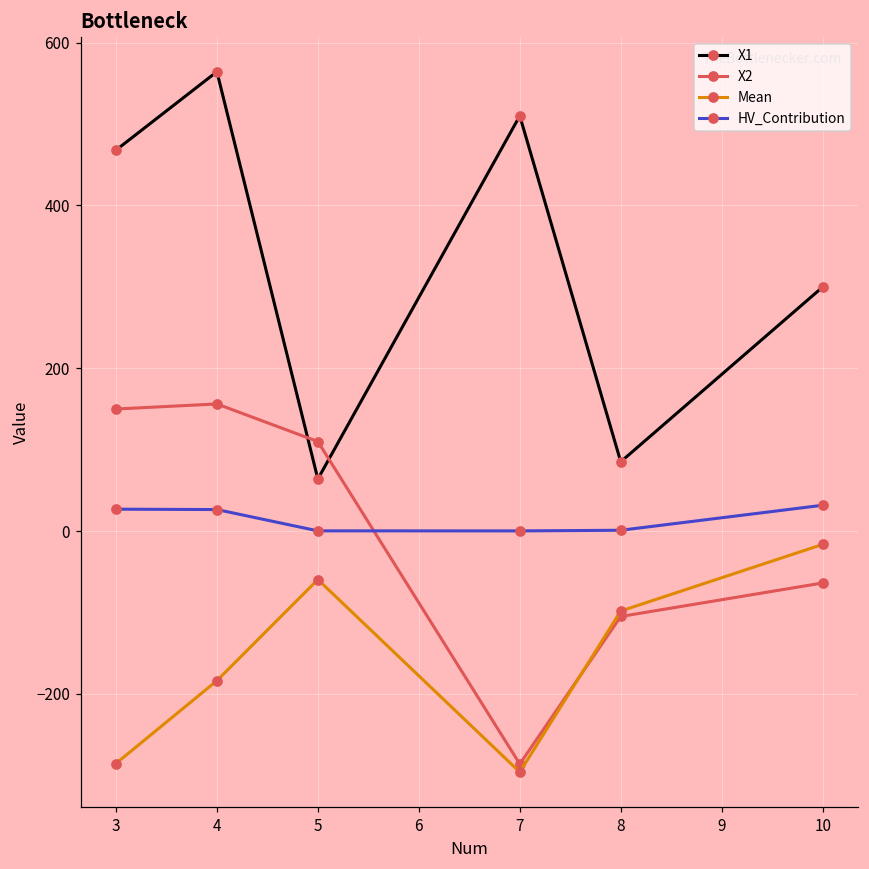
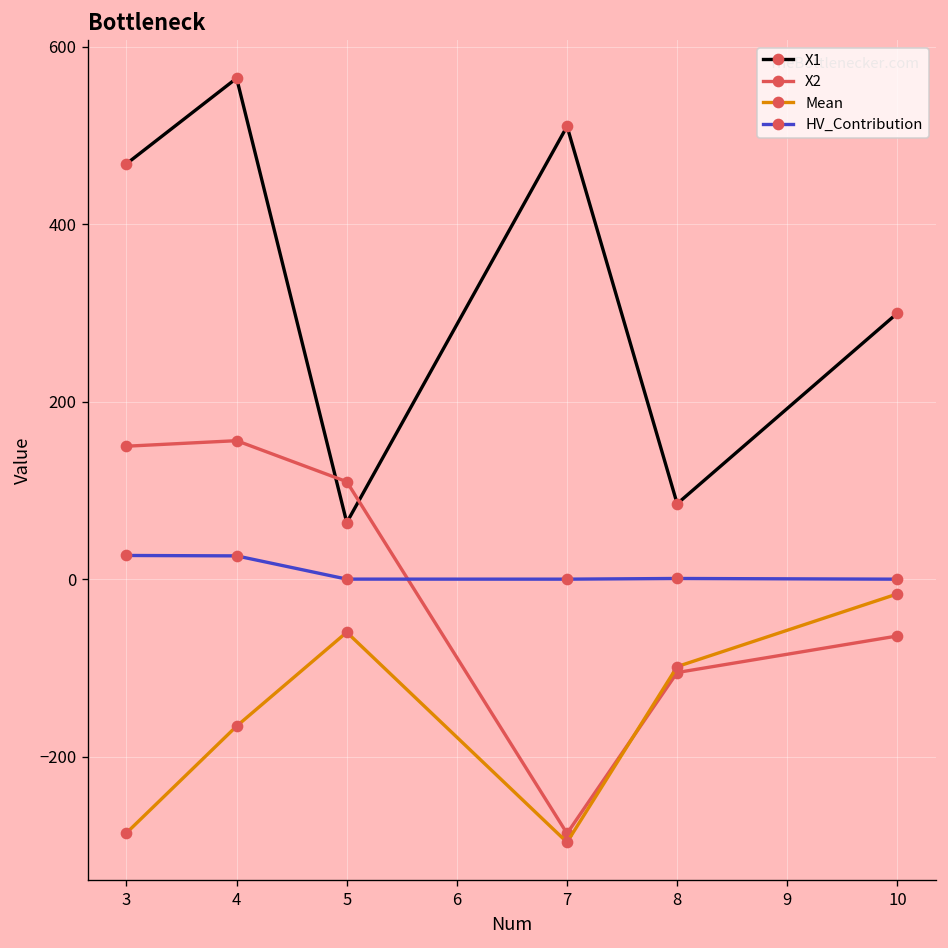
Mean, 4: -180 -> -170
HV_Contribution, 10: 30 -> 0
